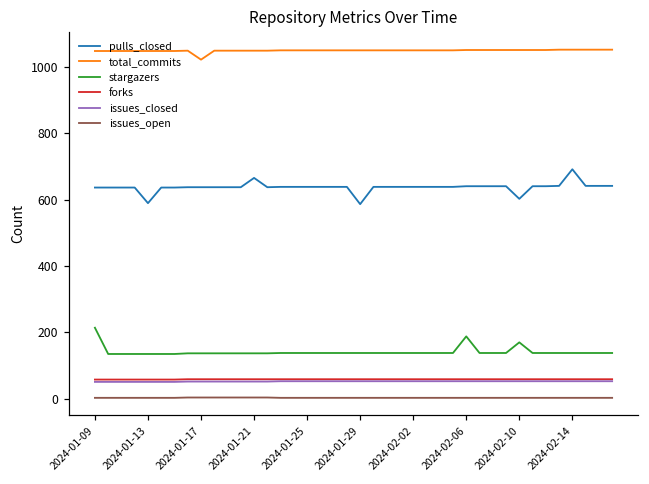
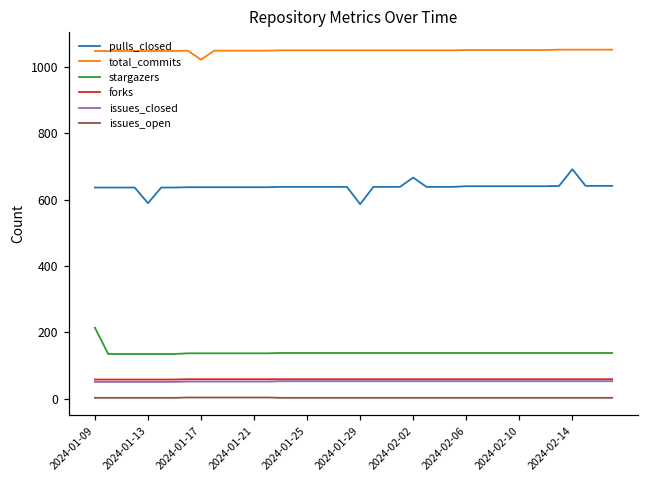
pulls_closed, 2024-01-21: 670 -> 640
pulls_closed, 2024-02-02: 640 -> 670
stargazers, 2024-02-06: 190 -> 140
pulls_closed, 2024-02-10: 600 -> 640
stargazers, 2024-02-10: 170 -> 140
